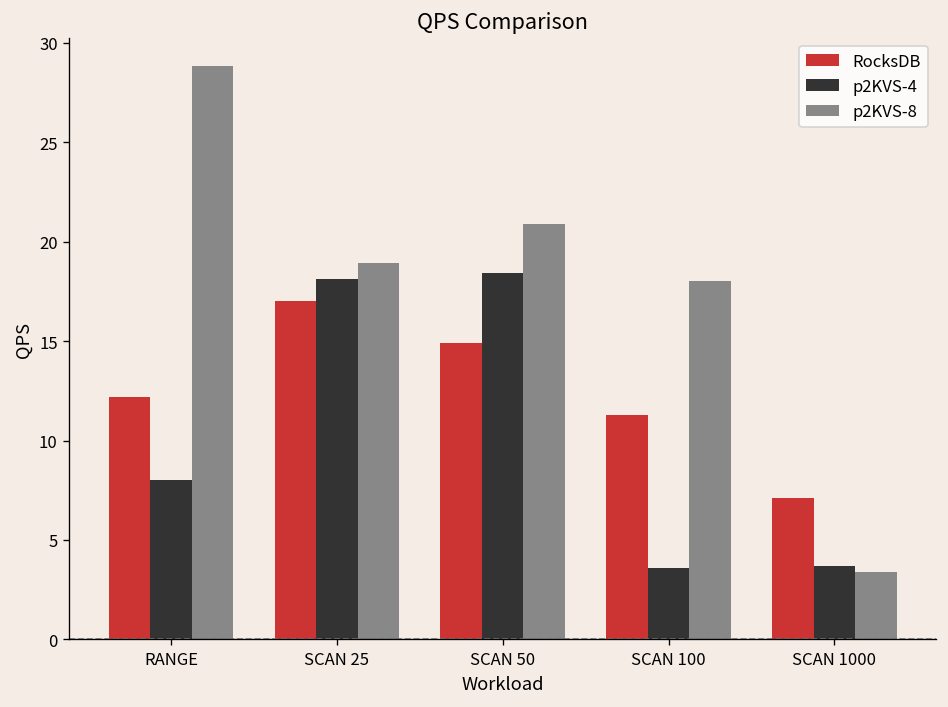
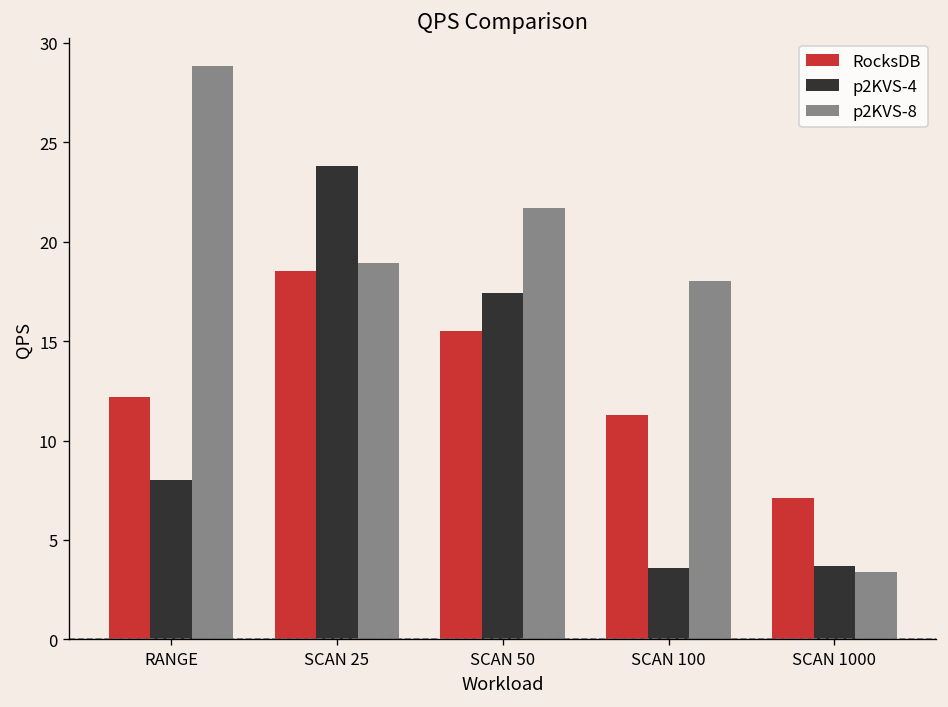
RocksDB, SCAN 25: 17.0 -> 18.5
p2KVS-4, SCAN 25: 18.1 -> 23.8
RocksDB, SCAN 50: 14.9 -> 15.5
p2KVS-4, SCAN 50: 18.4 -> 17.4
p2KVS-8, SCAN 50: 20.9 -> 21.7
